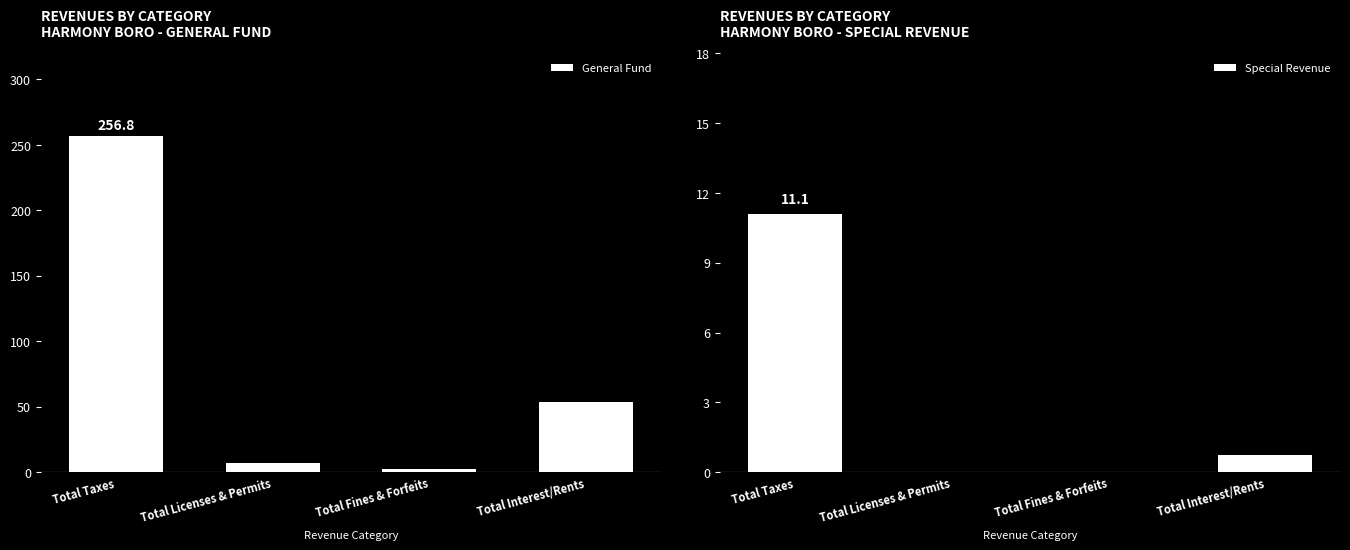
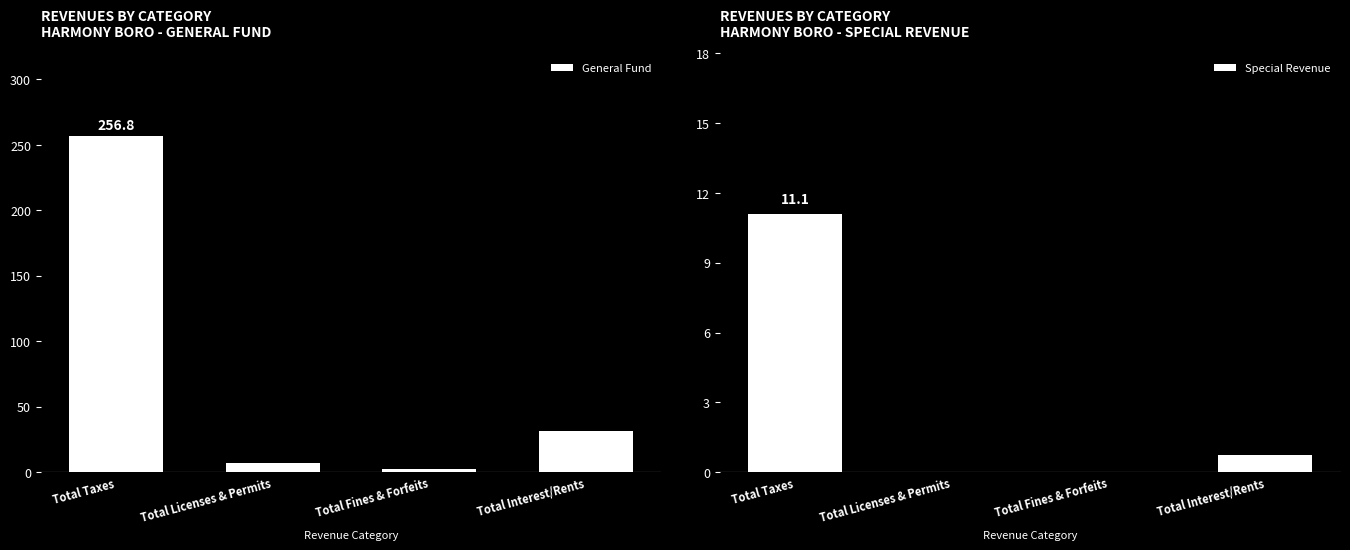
REVENUES BY CATEGORY HARMONY BORO - GENERAL FUND, Total Interest/Rents: 54 -> 32
